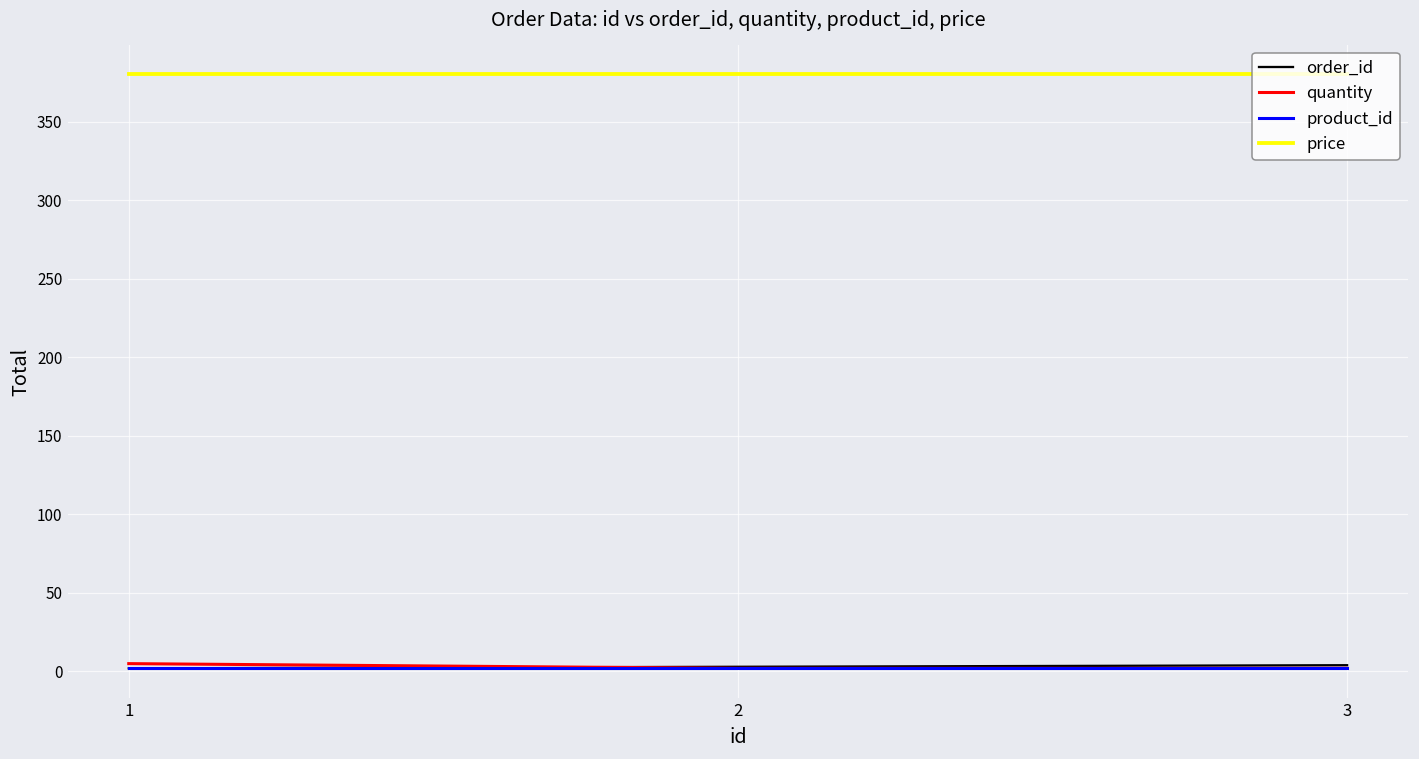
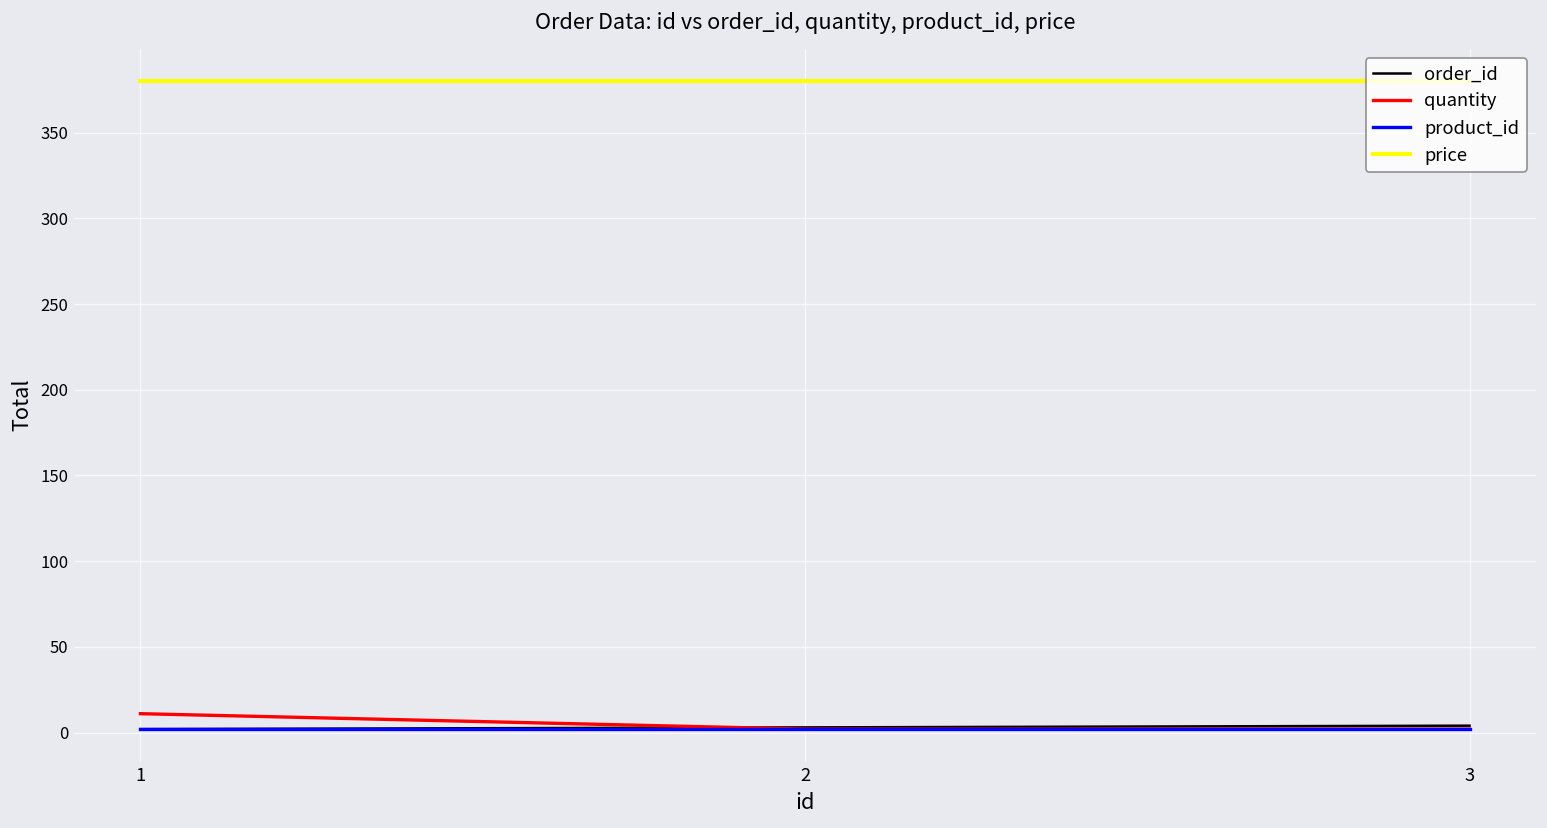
quantity, 1: 5 -> 11
